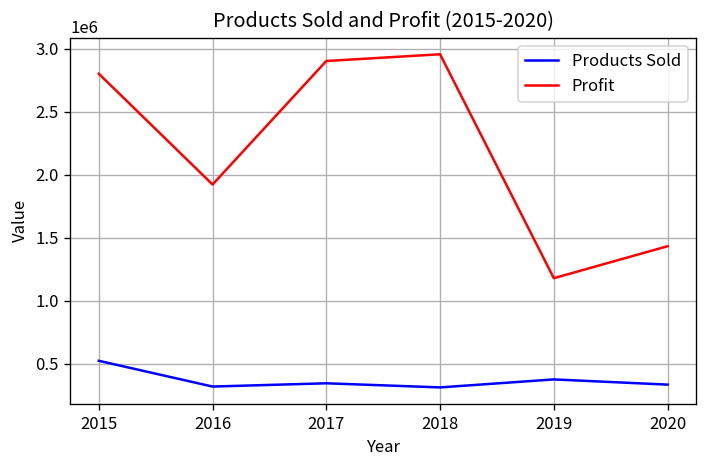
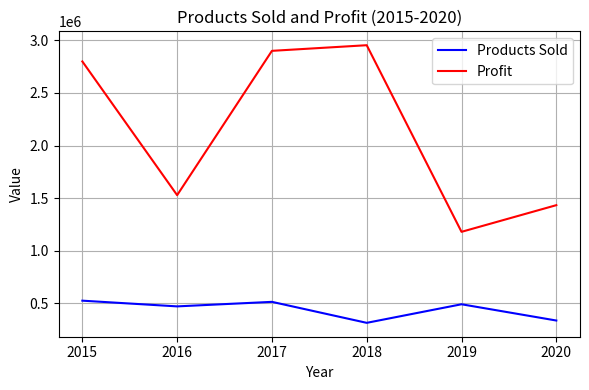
Products Sold, 2016: 320000 -> 470000
Profit, 2016: 1920000 -> 1530000
Products Sold, 2017: 350000 -> 510000
Products Sold, 2019: 380000 -> 490000
